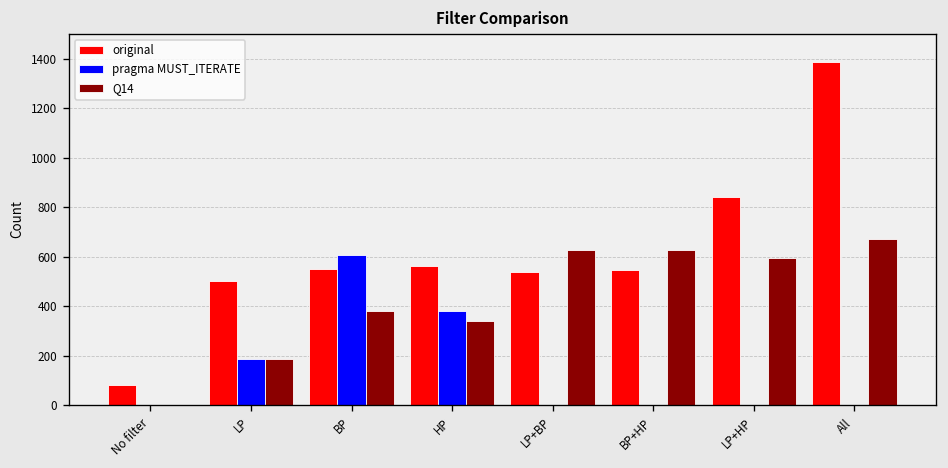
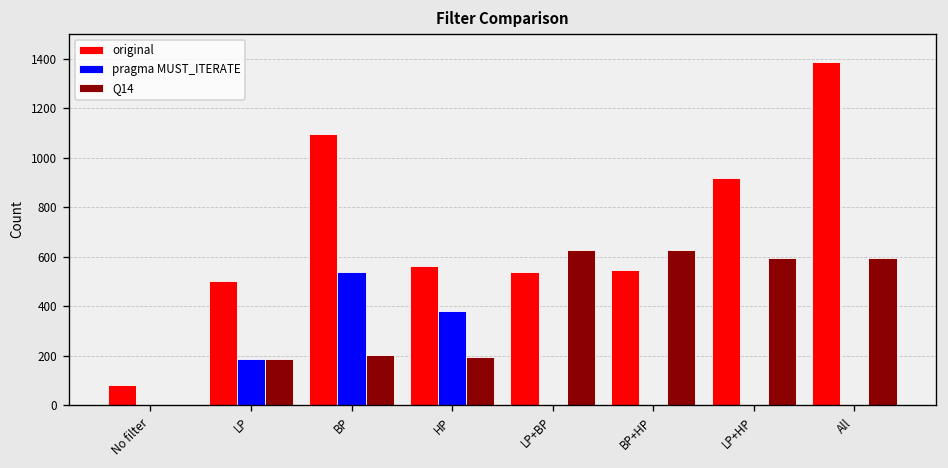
original, BP: 550 -> 1100
pragma MUST_ITERATE, BP: 610 -> 540
Q14, BP: 380 -> 200
Q14, HP: 340 -> 200
original, LP+HP: 840 -> 920
Q14, All: 670 -> 600
